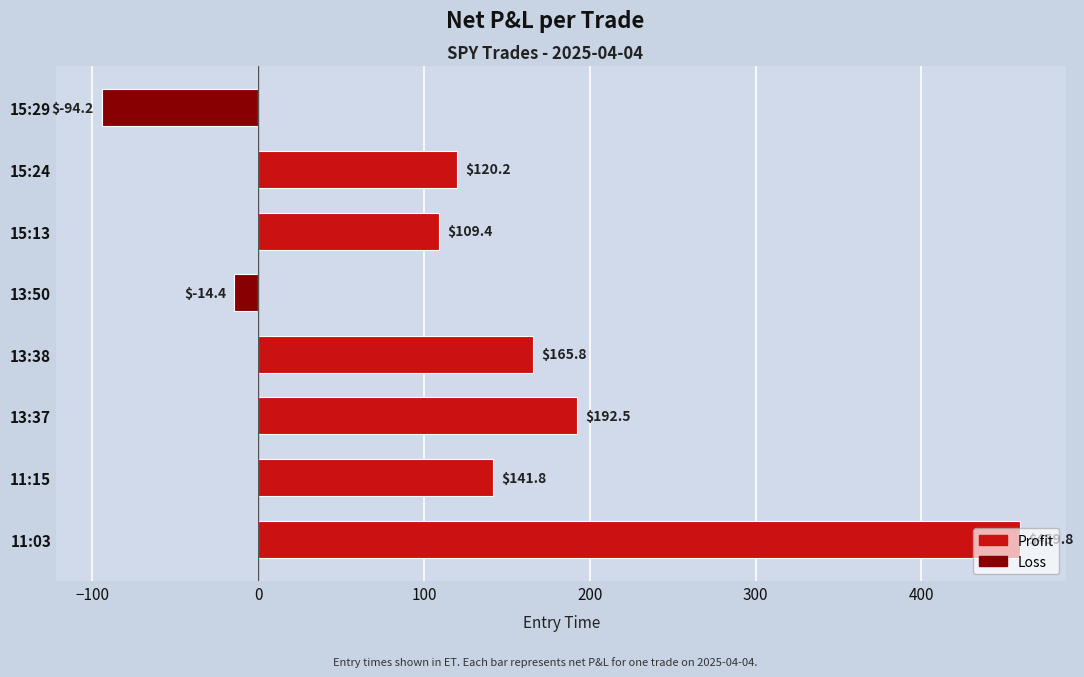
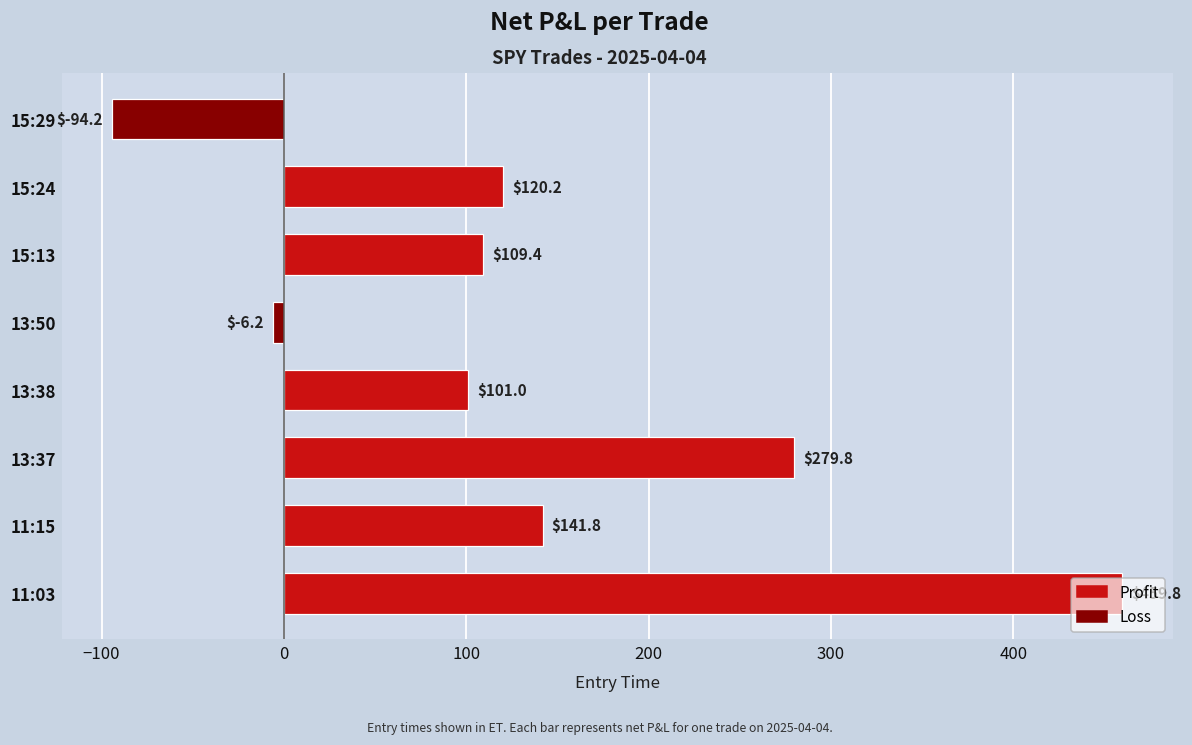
13:50: $-14.4 -> $-6.2
13:38: $165.8 -> $101.0
13:37: $192.5 -> $279.8
